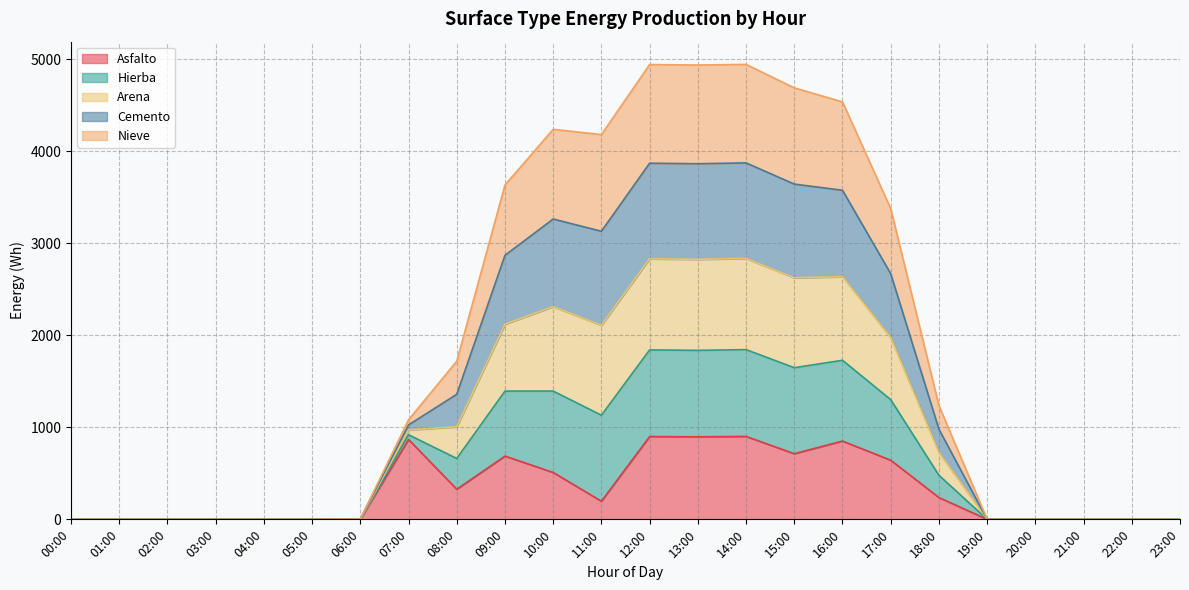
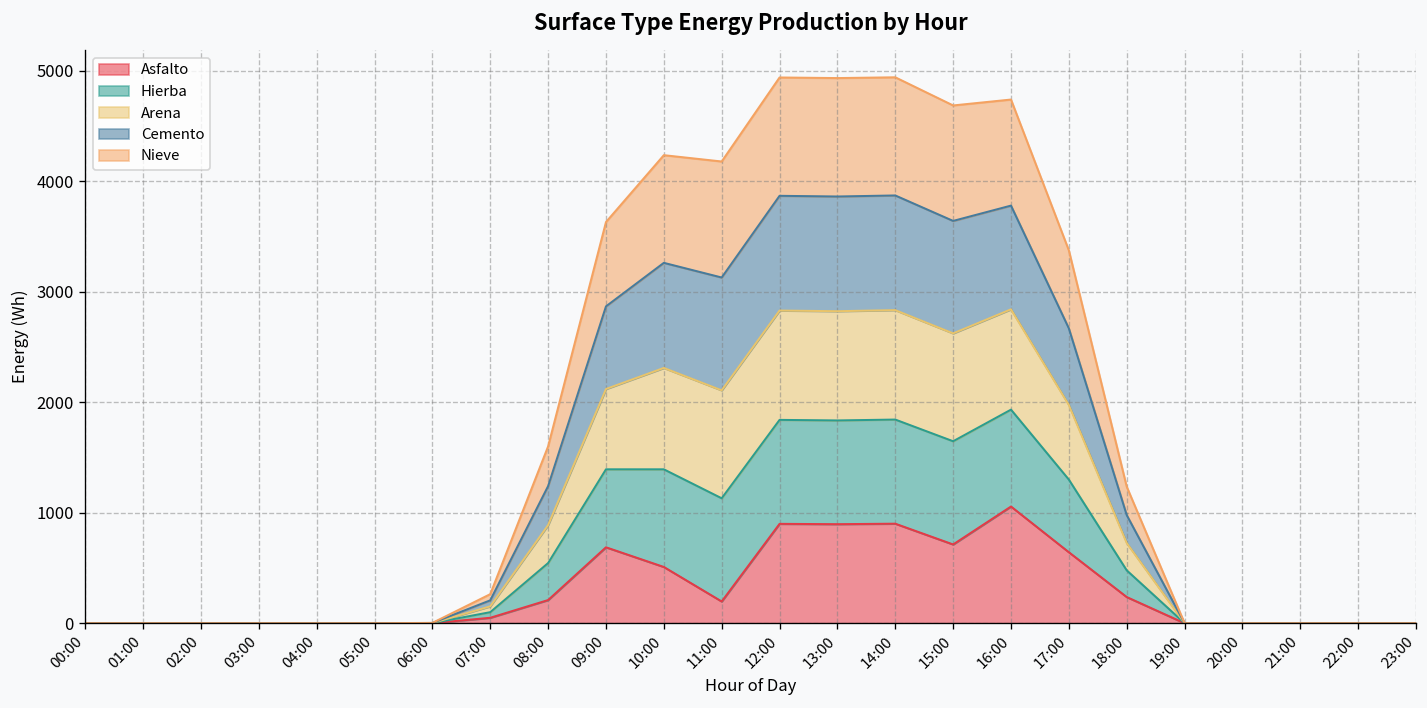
Asfalto, 07:00: 900 -> 0
Asfalto, 08:00: 300 -> 200
Asfalto, 16:00: 900 -> 1100
